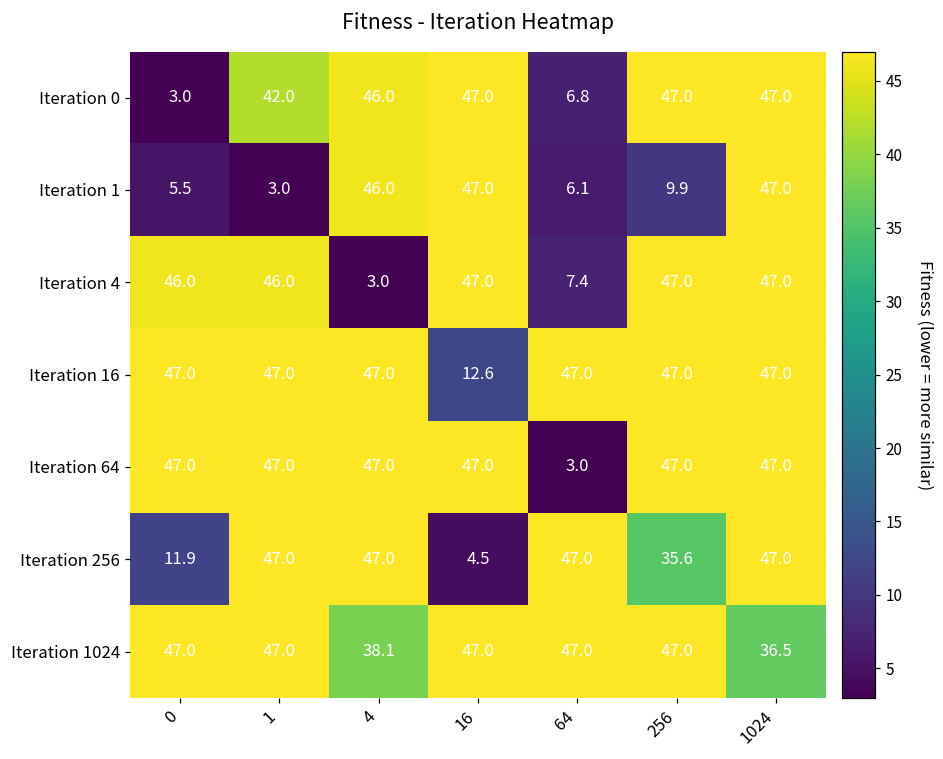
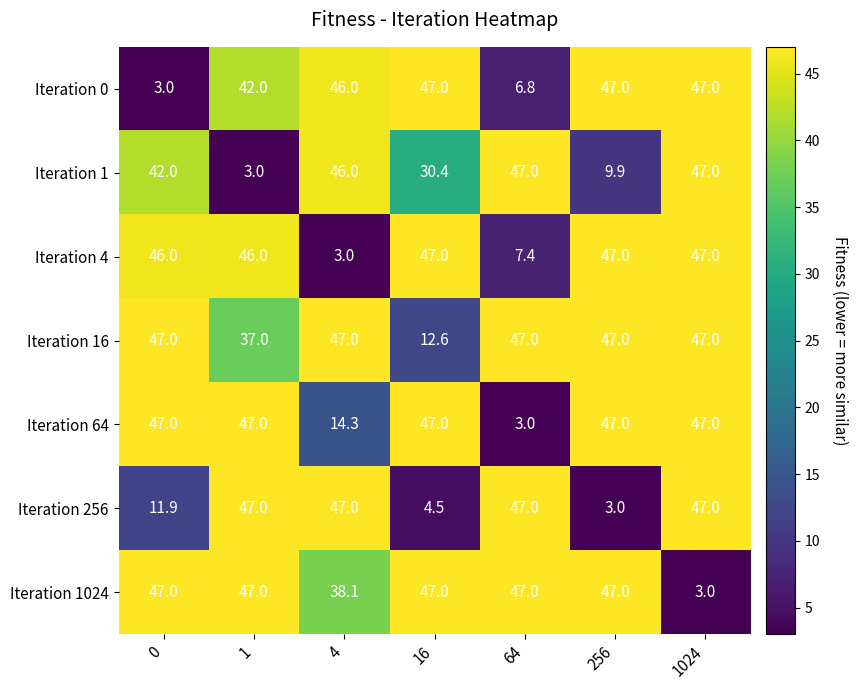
Iteration 1, 0: 5.5 -> 42.0
Iteration 1, 16: 47.0 -> 30.4
Iteration 1, 64: 6.1 -> 47.0
Iteration 16, 1: 47.0 -> 37.0
Iteration 64, 4: 47.0 -> 14.3
Iteration 256, 256: 35.6 -> 3.0
Iteration 1024, 1024: 36.5 -> 3.0
